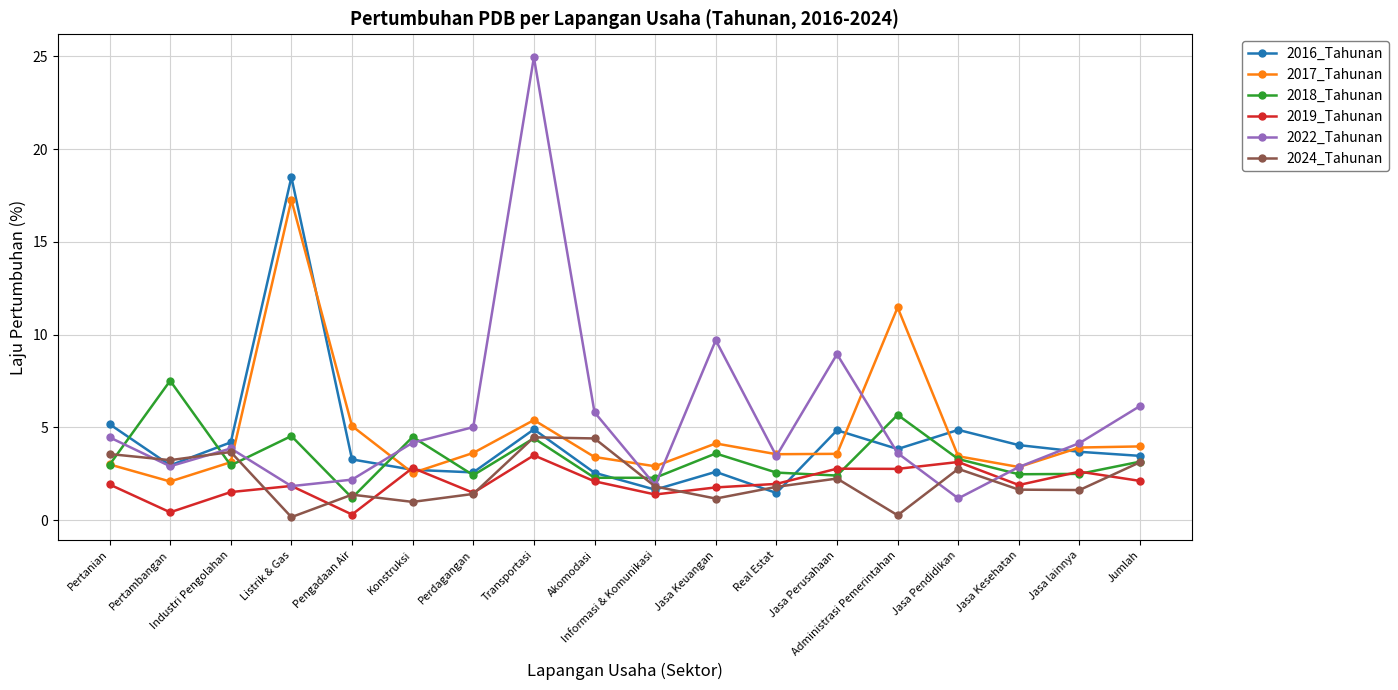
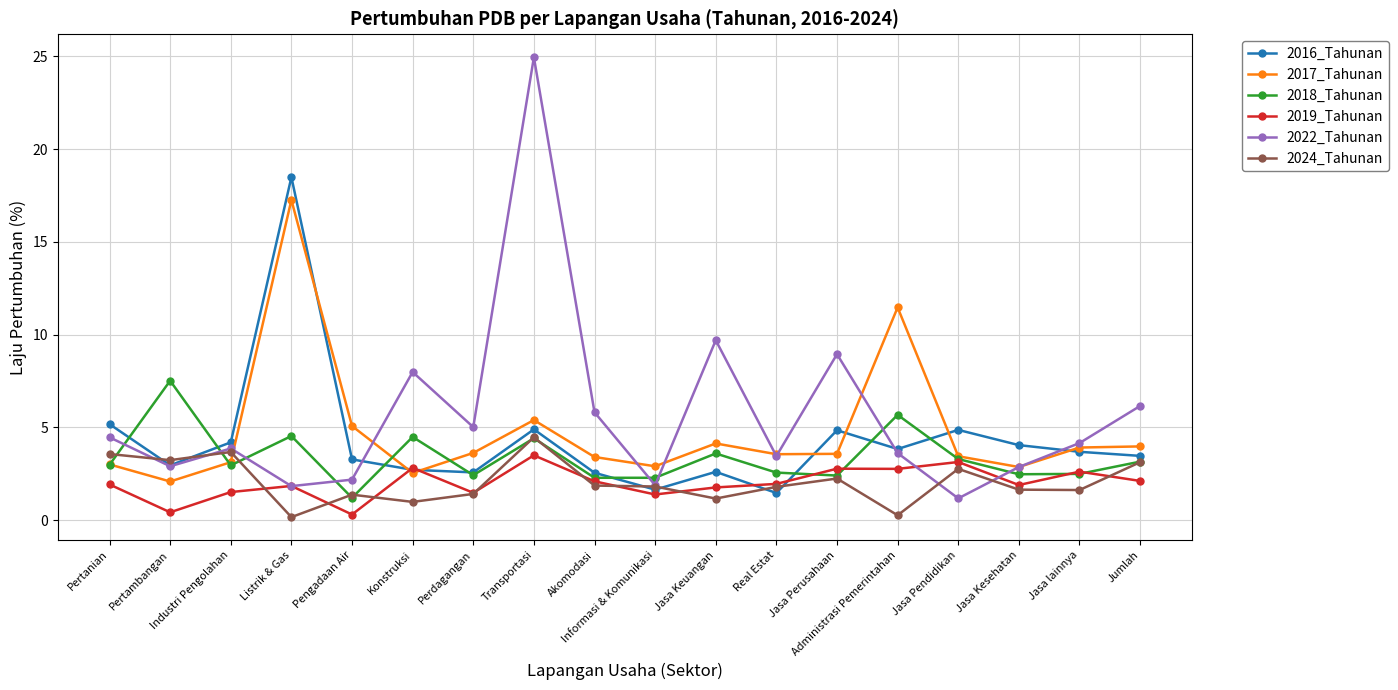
2022_Tahunan, Konstruksi: 4.2 -> 8.0
2024_Tahunan, Akomodasi: 4.4 -> 1.9
